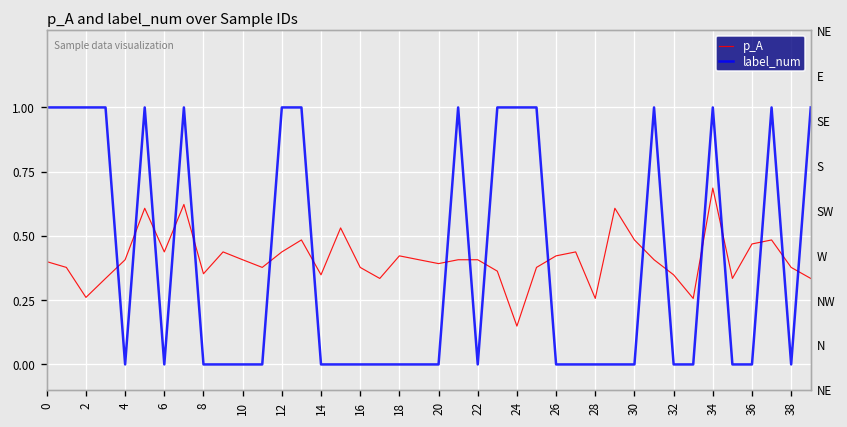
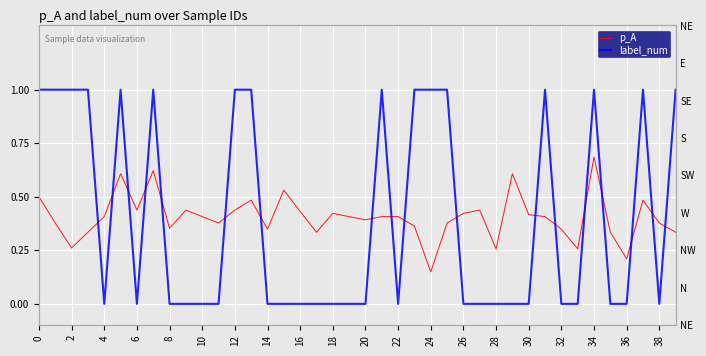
p_A, 0: 0.4 -> 0.5
p_A, 16: 0.38 -> 0.43
p_A, 30: 0.48 -> 0.42
p_A, 36: 0.47 -> 0.21
